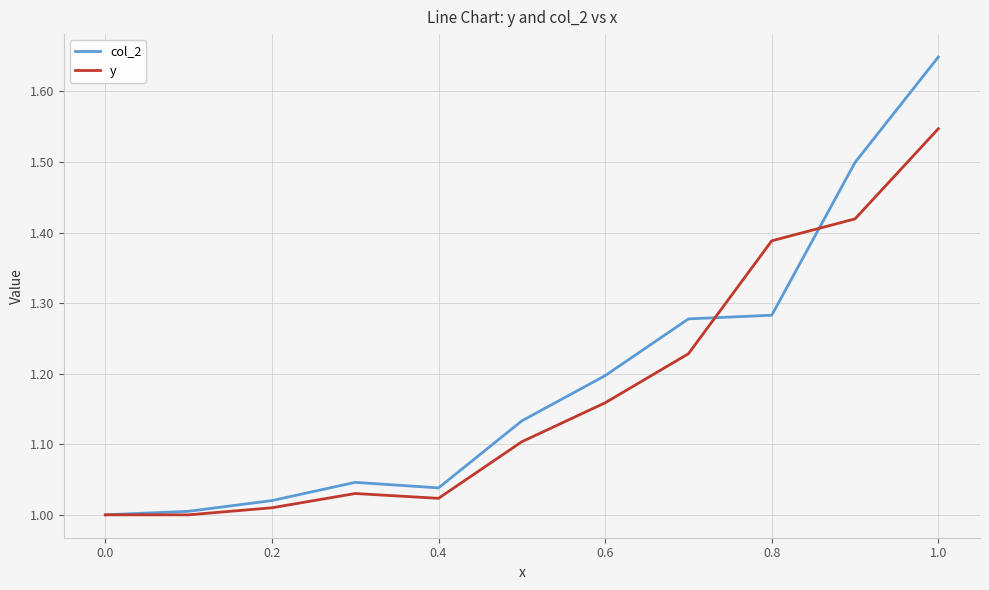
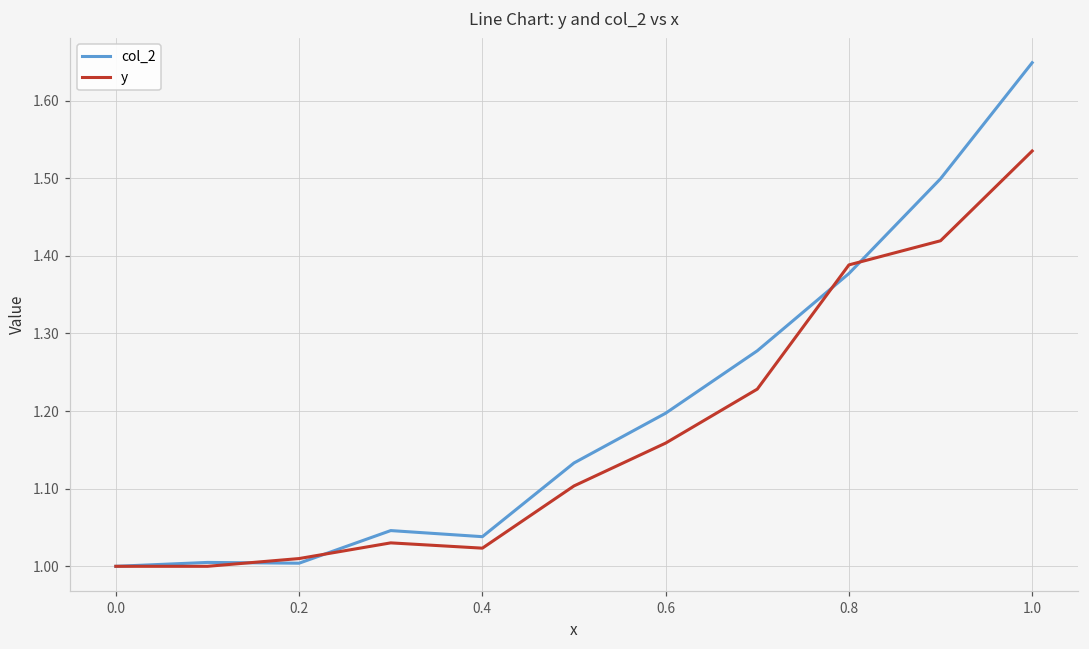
col_2, 0.2: 1.02 -> 1.00
col_2, 0.8: 1.28 -> 1.38
y, 1.0: 1.55 -> 1.53
